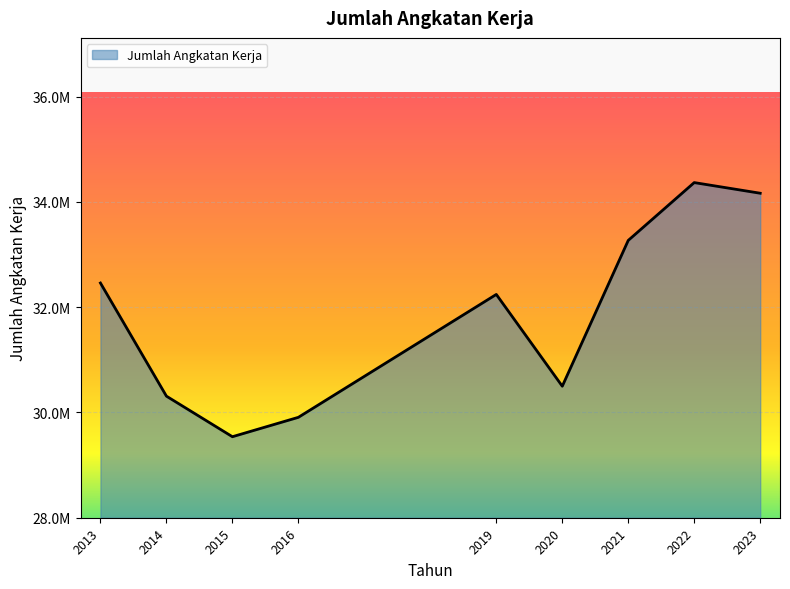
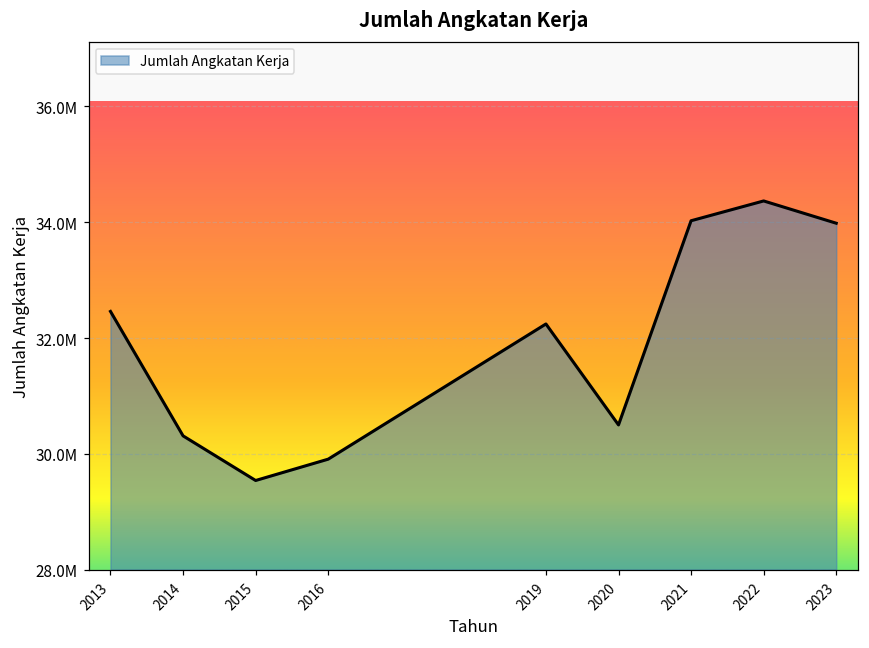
2021: 33300000 -> 34000000
2023: 34200000 -> 34000000
